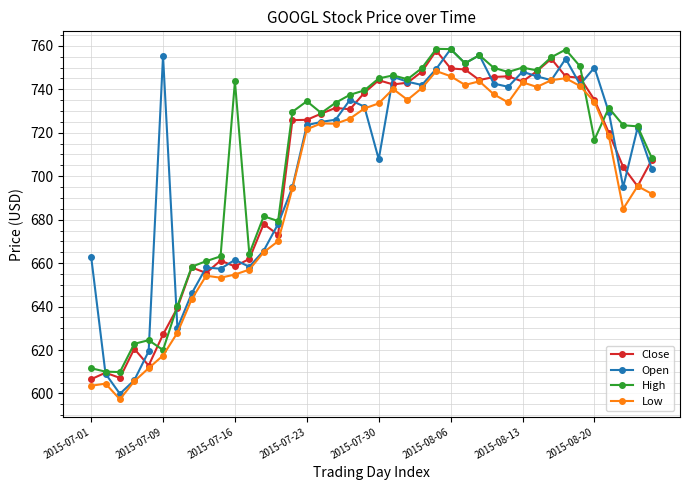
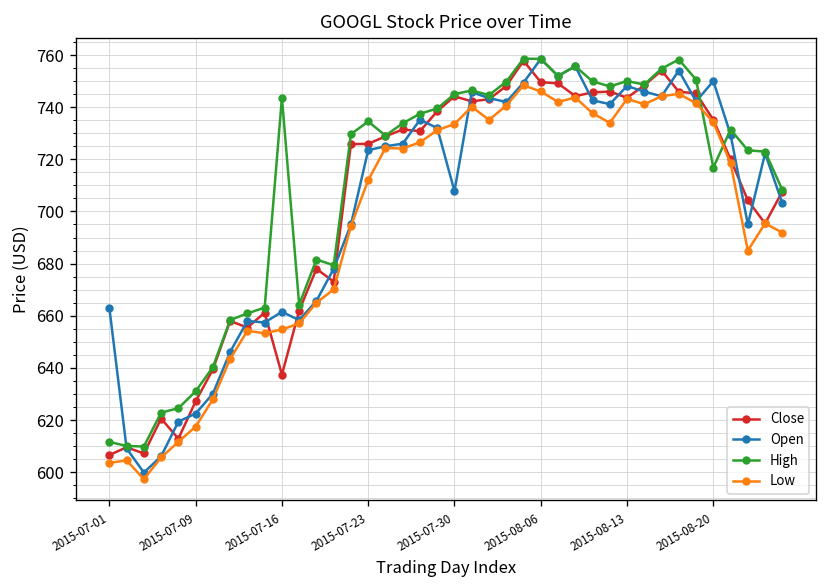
Open, 2015-07-09: 755 -> 622
High, 2015-07-09: 620 -> 631
Close, 2015-07-16: 658 -> 637
Low, 2015-07-23: 722 -> 712
